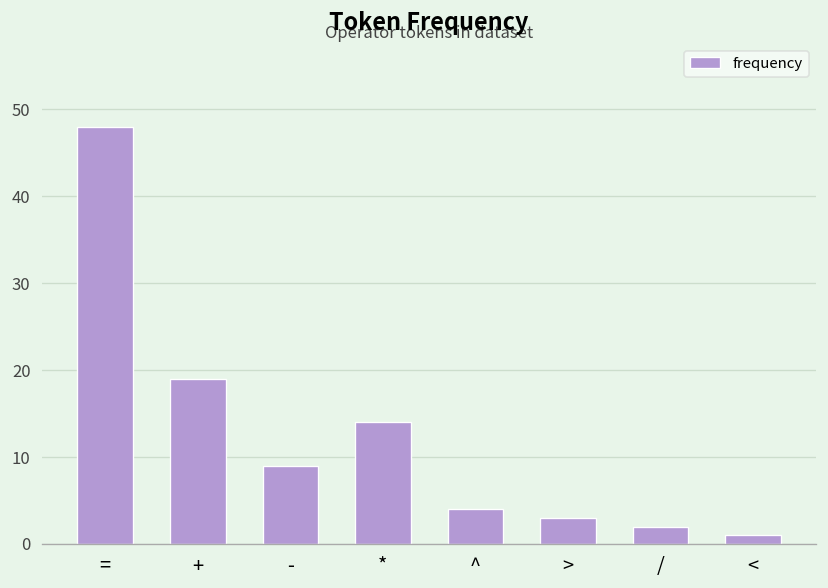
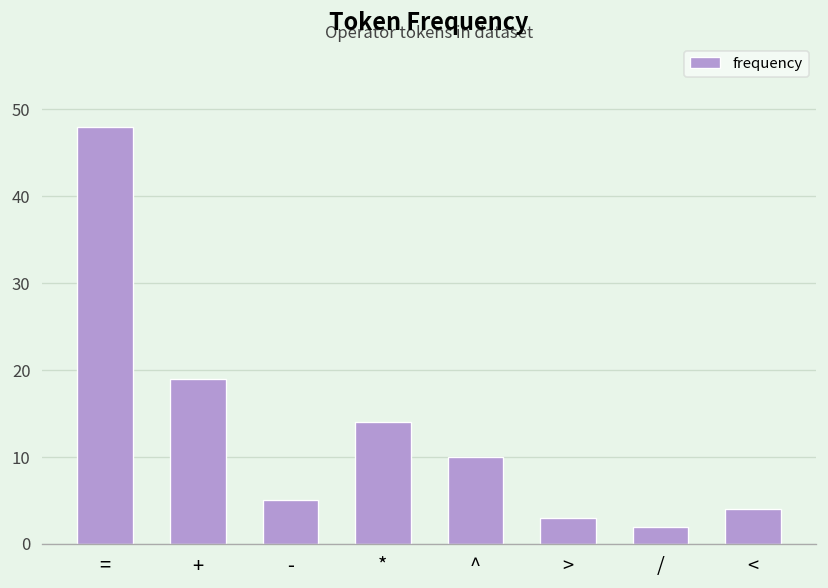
-: 9 -> 5
^: 4 -> 10
<: 1 -> 4
